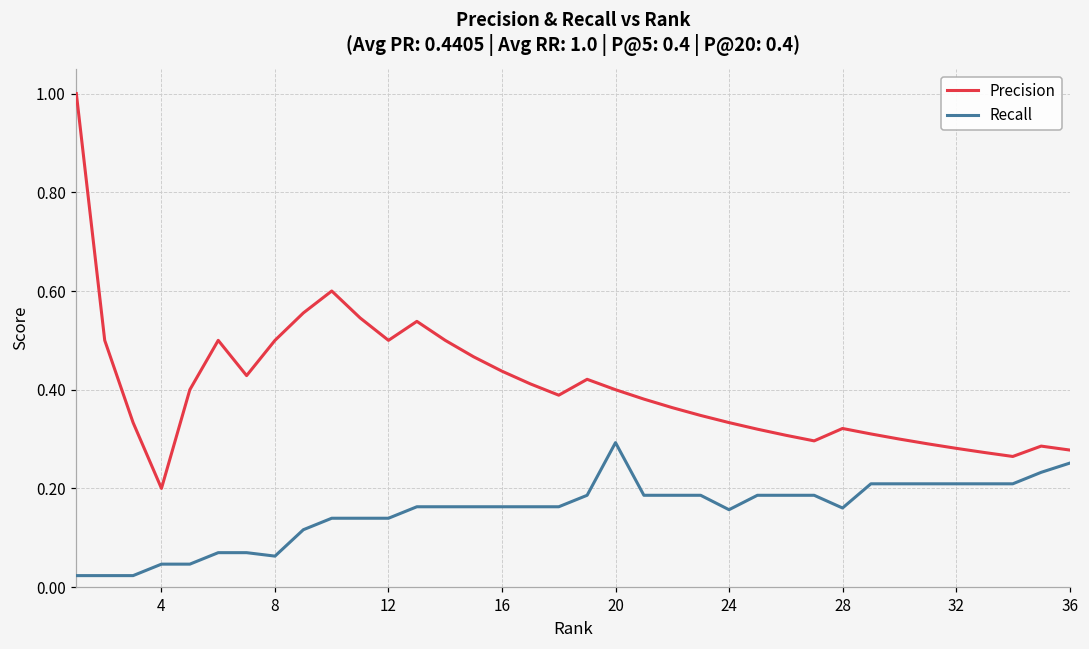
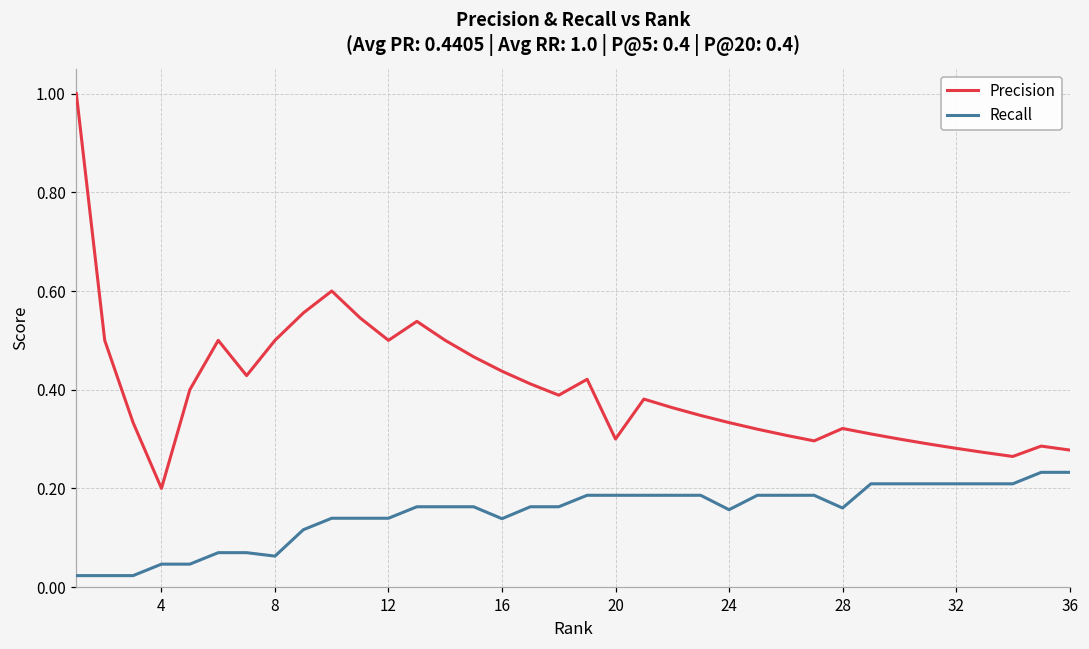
Recall, 16: 0.16 -> 0.14
Precision, 20: 0.4 -> 0.3
Recall, 20: 0.29 -> 0.19
Recall, 36: 0.25 -> 0.23
